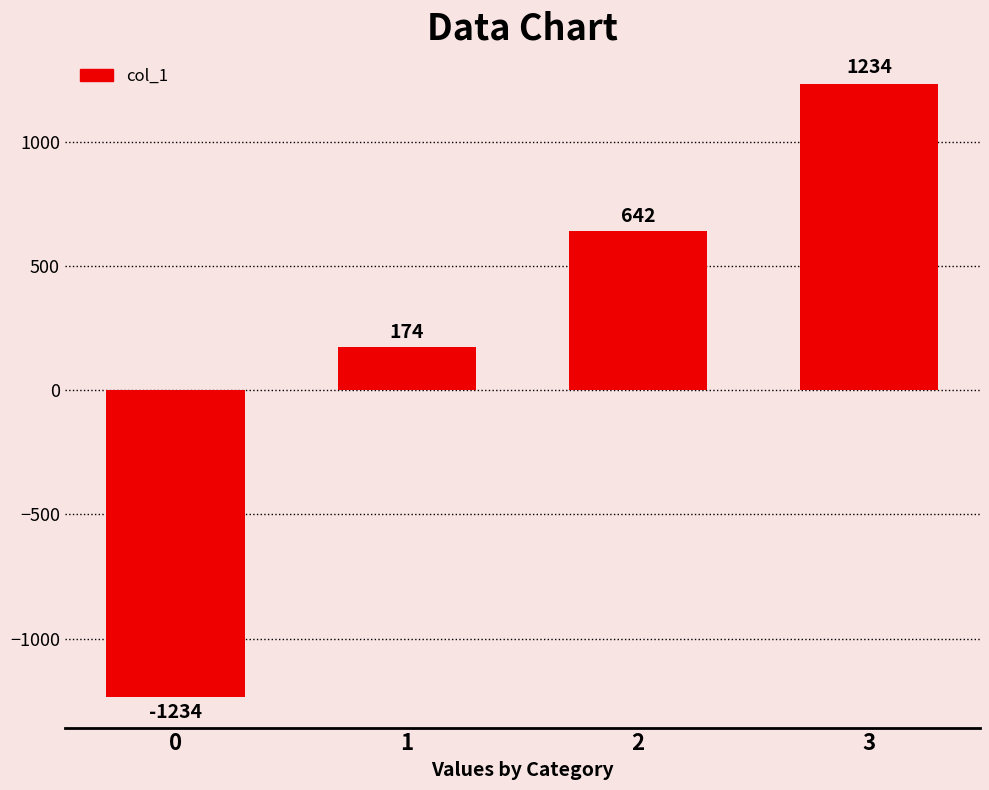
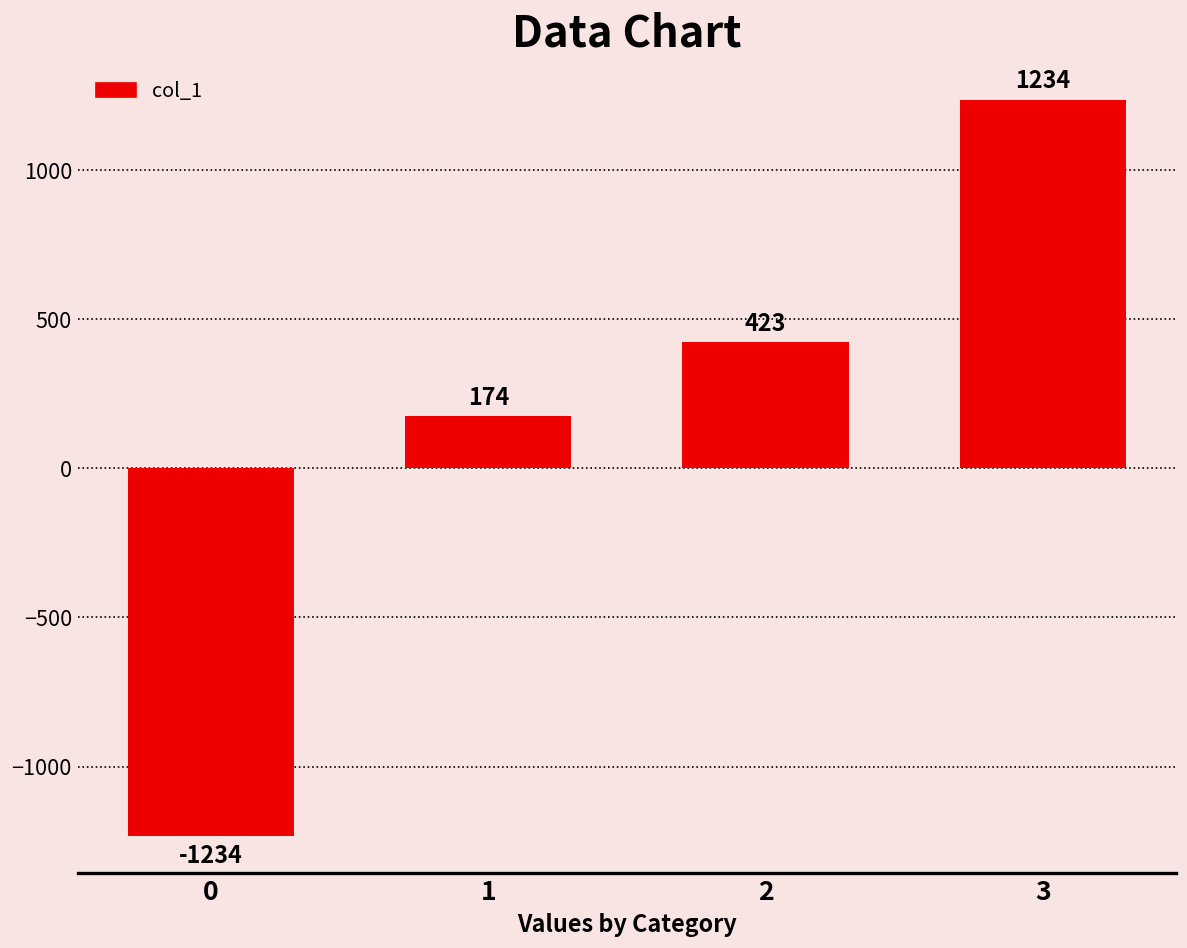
2: 642 -> 423
